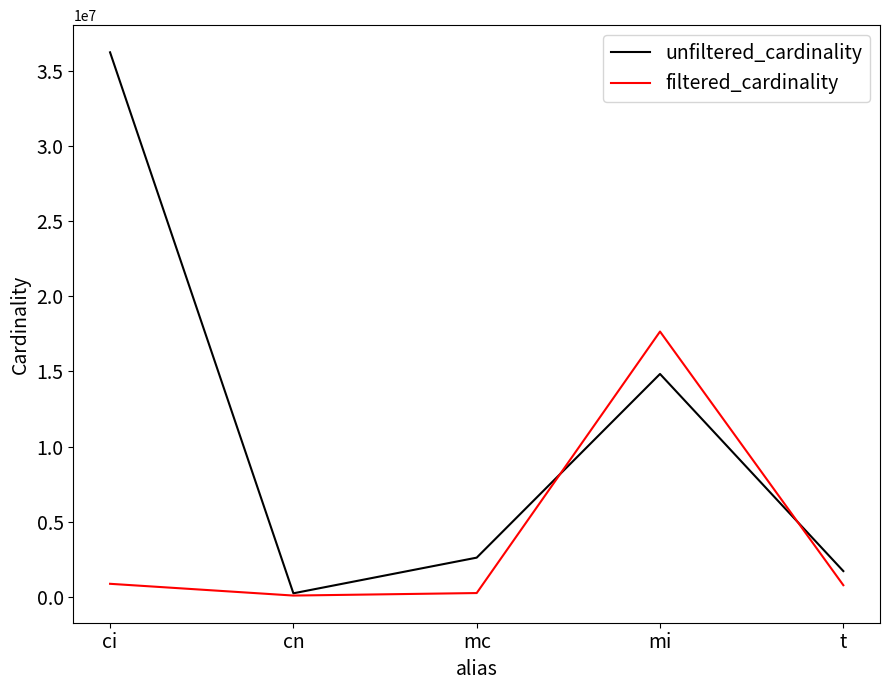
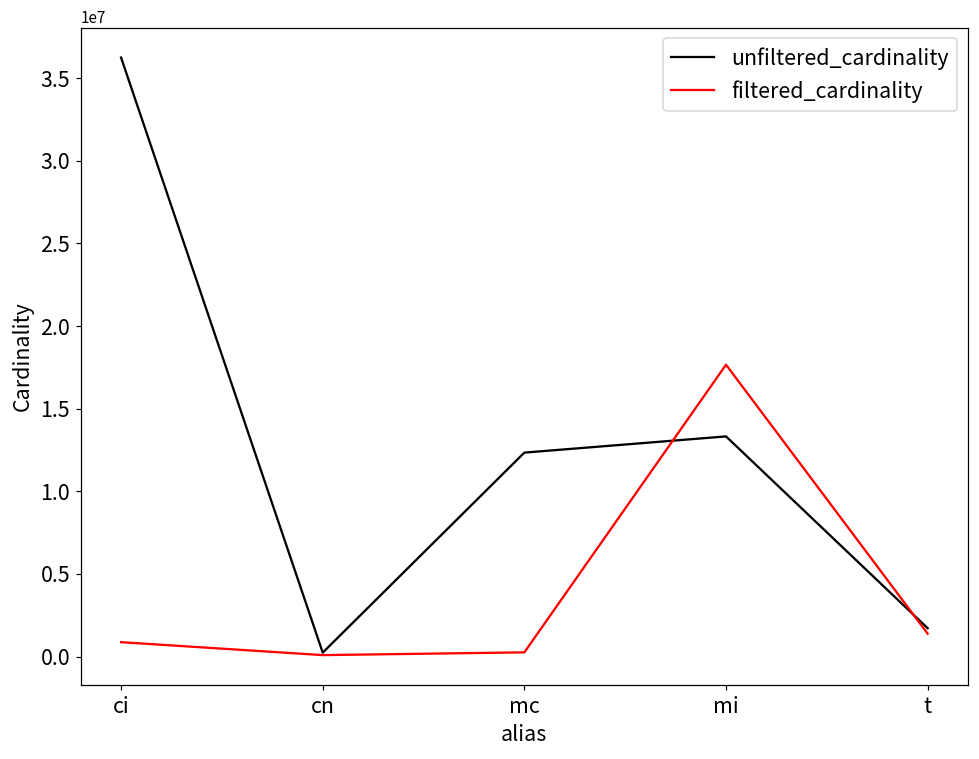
unfiltered_cardinality, mc: 2600000 -> 12300000
unfiltered_cardinality, mi: 14800000 -> 13300000
filtered_cardinality, t: 800000 -> 1400000
